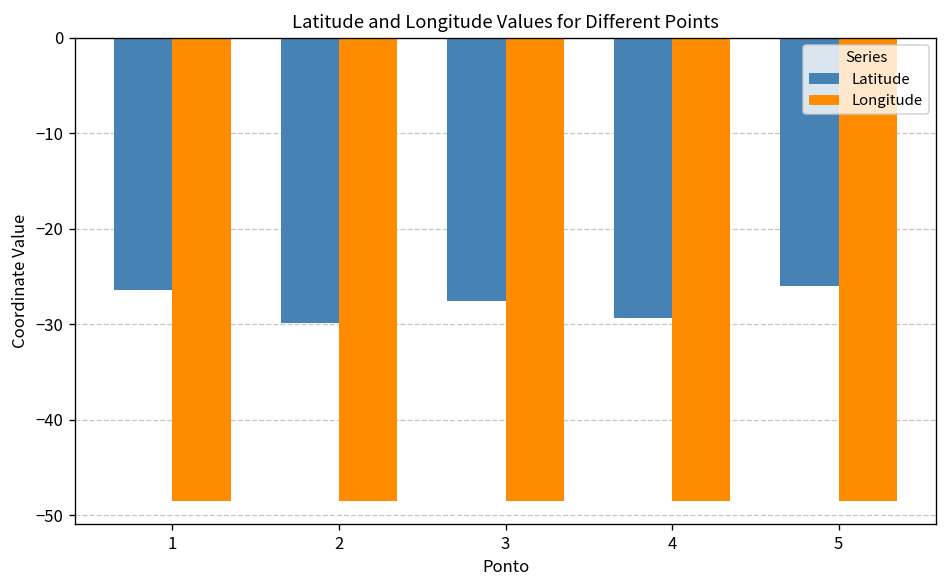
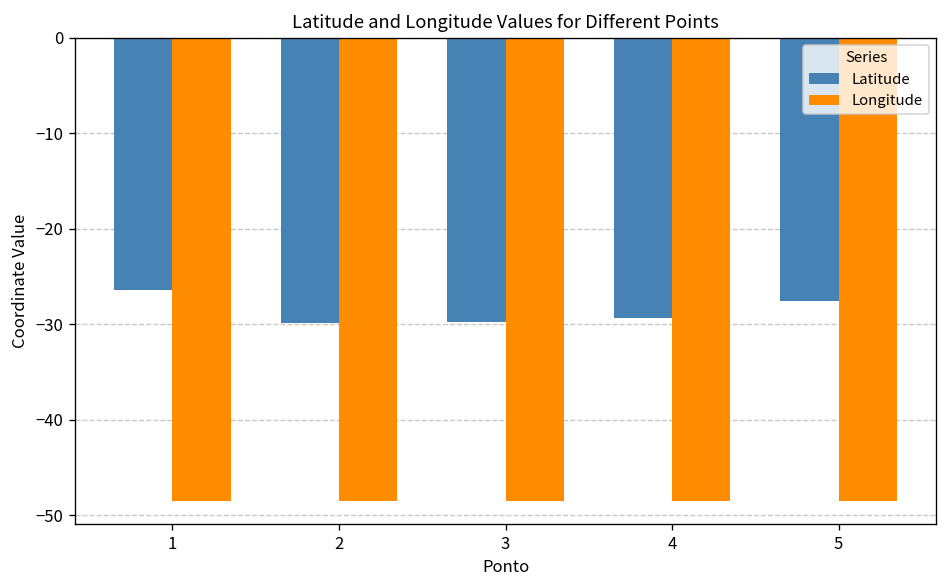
Latitude, 3: -28 -> -30
Latitude, 5: -26 -> -28
